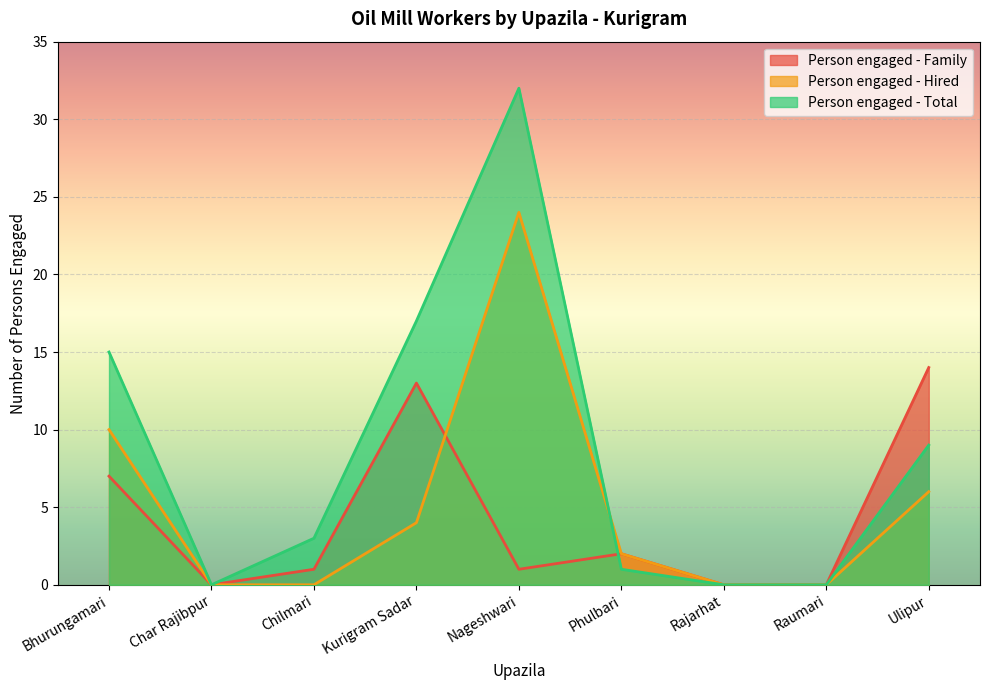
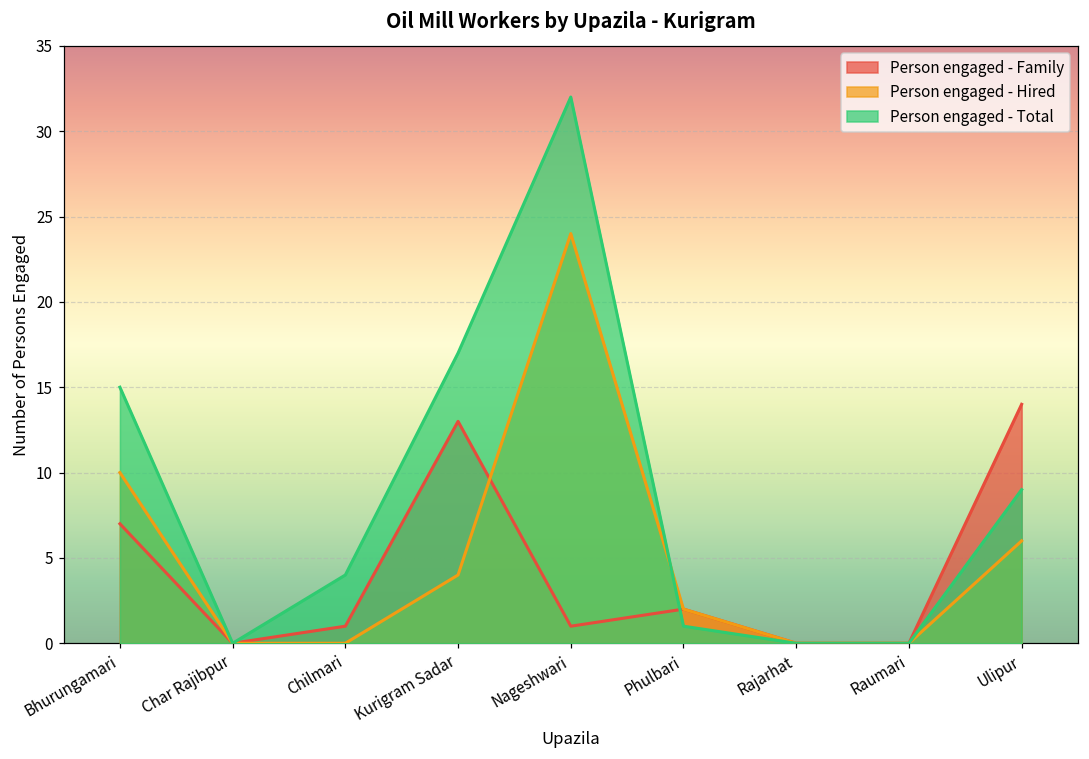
Person engaged - Total, Chilmari: 3 -> 4
